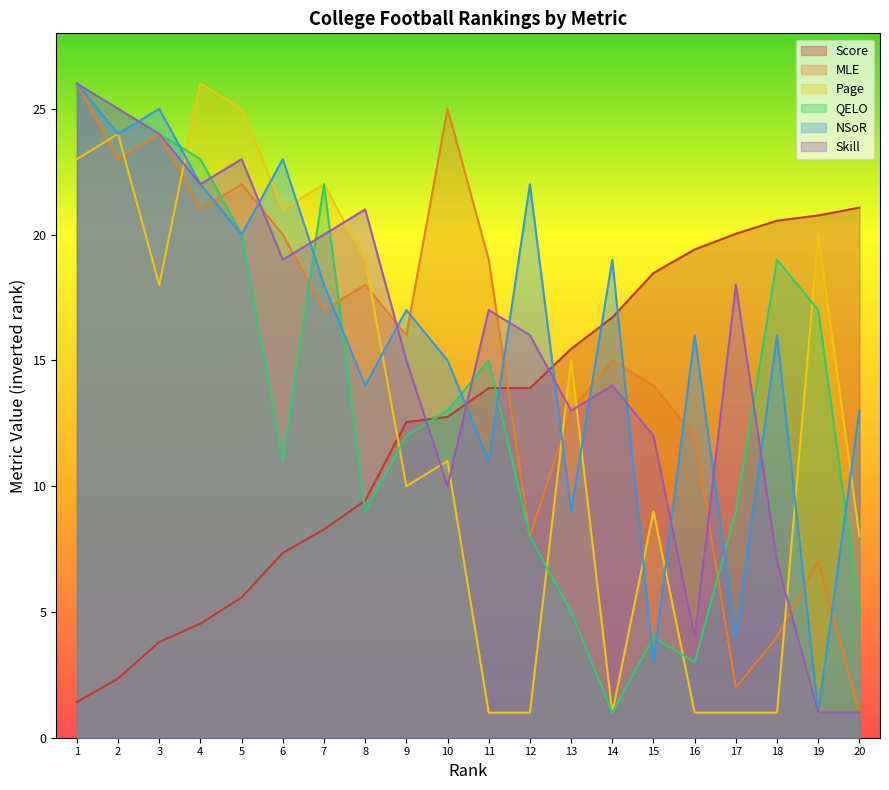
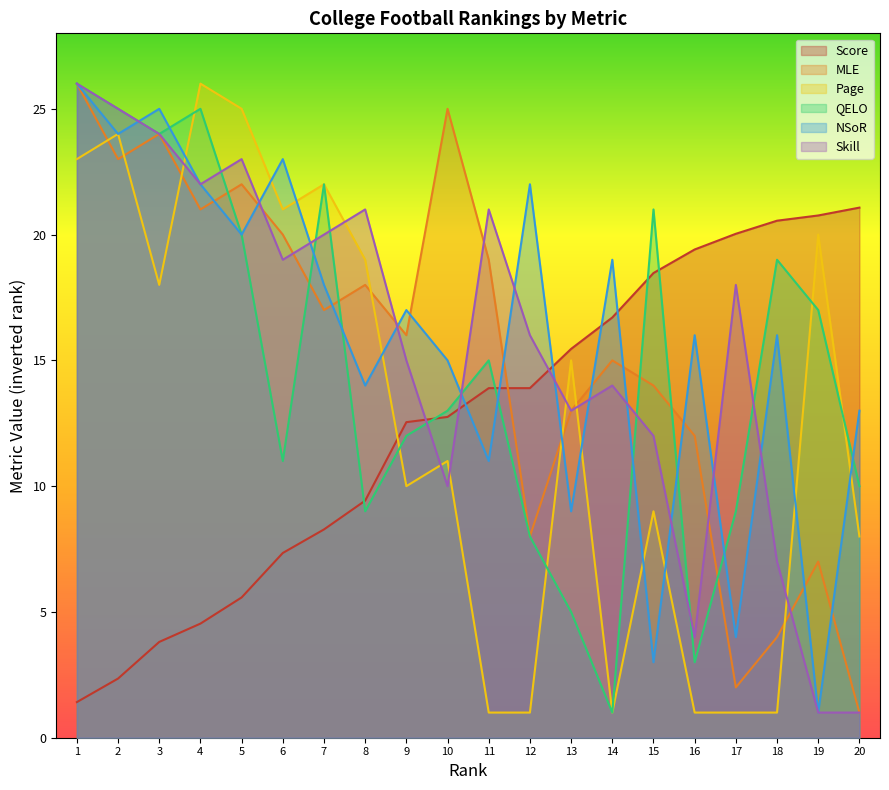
QELO, 4: 23.0 -> 25.0
Skill, 11: 17.0 -> 21.0
QELO, 15: 4.0 -> 21.0
QELO, 20: 5.0 -> 10.0
